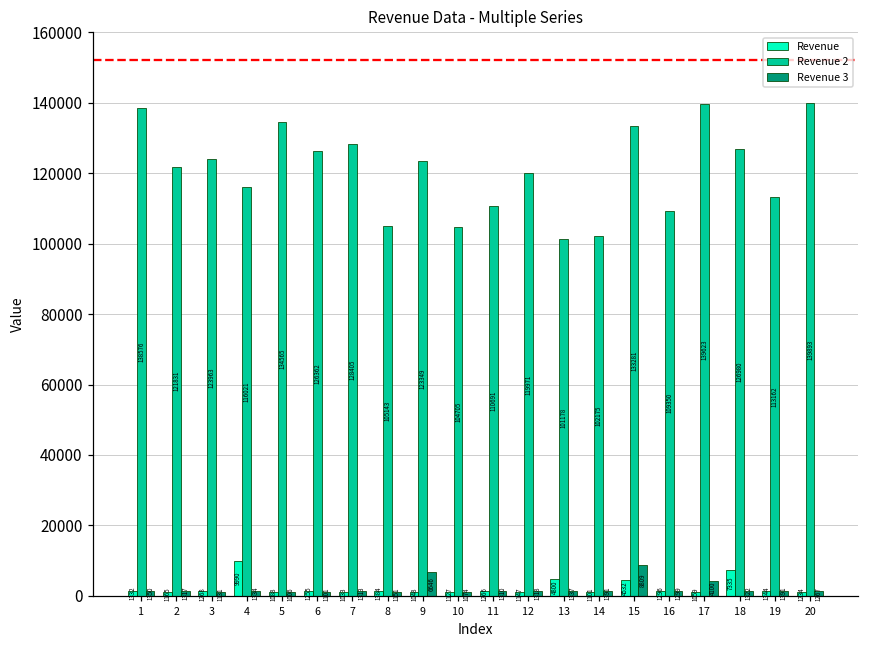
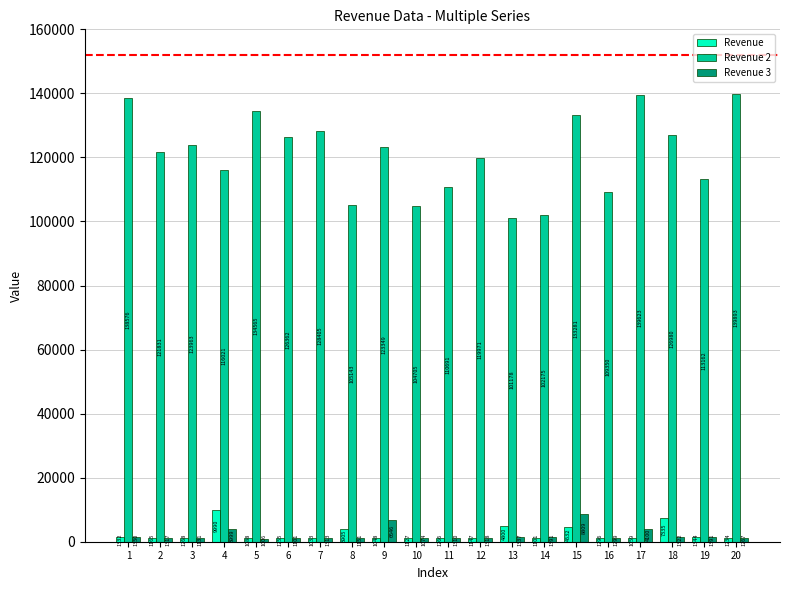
Revenue 3, 4: 1334 -> 3999
Revenue, 8: 1384 -> 3905
